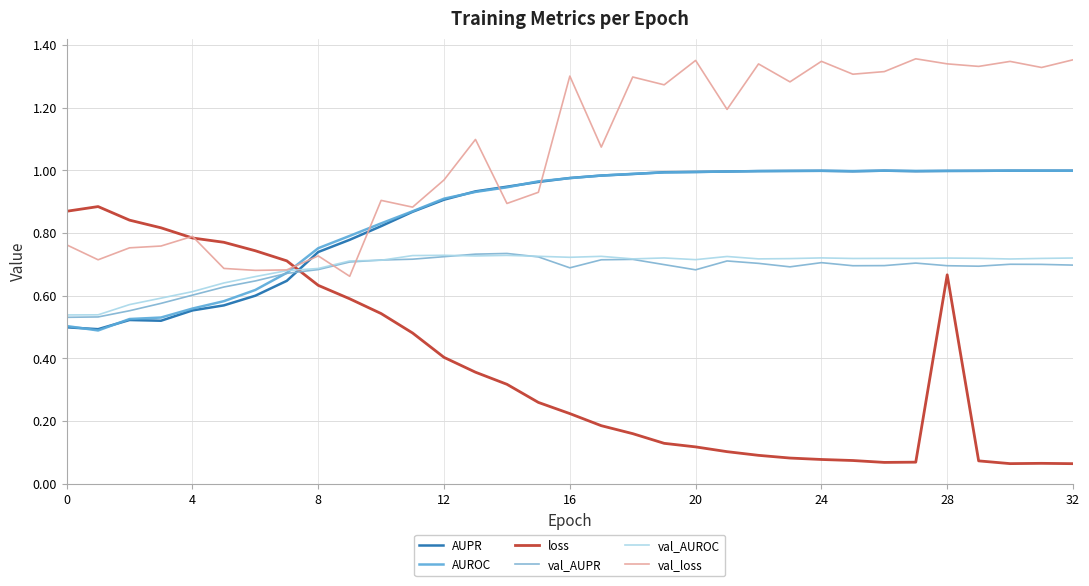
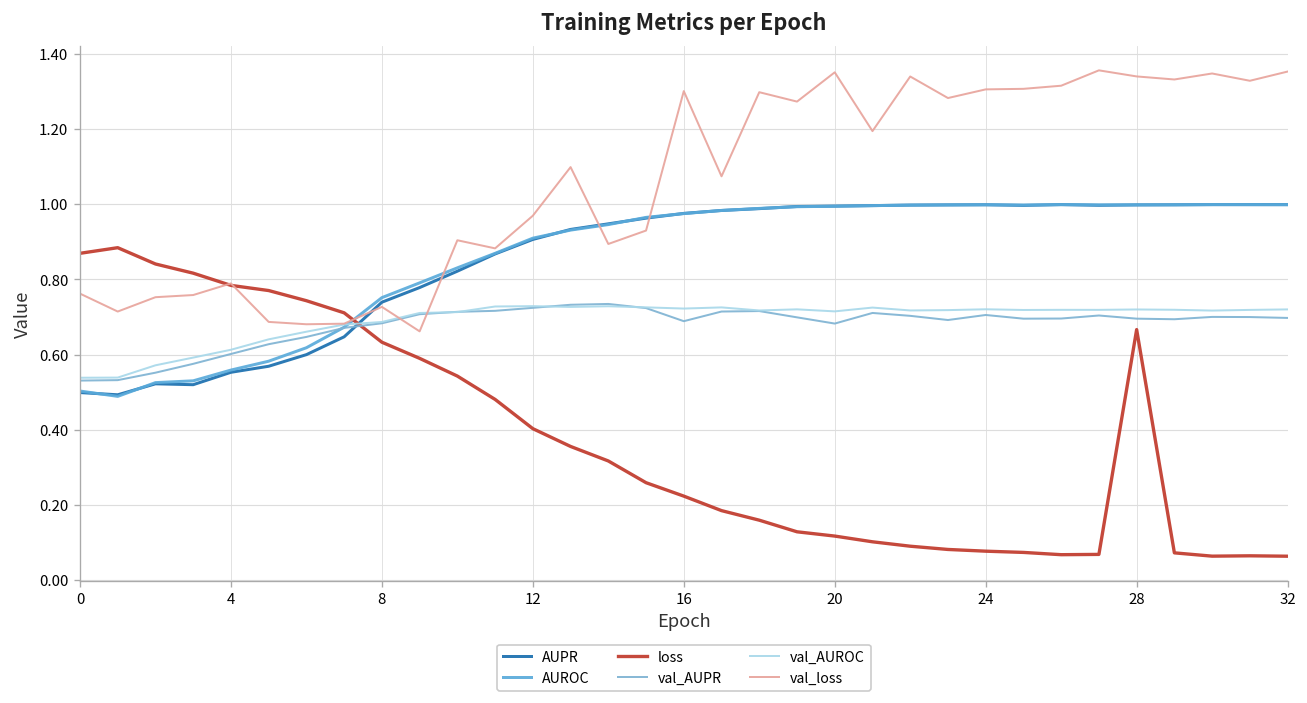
val_loss, 24: 1.35 -> 1.31
